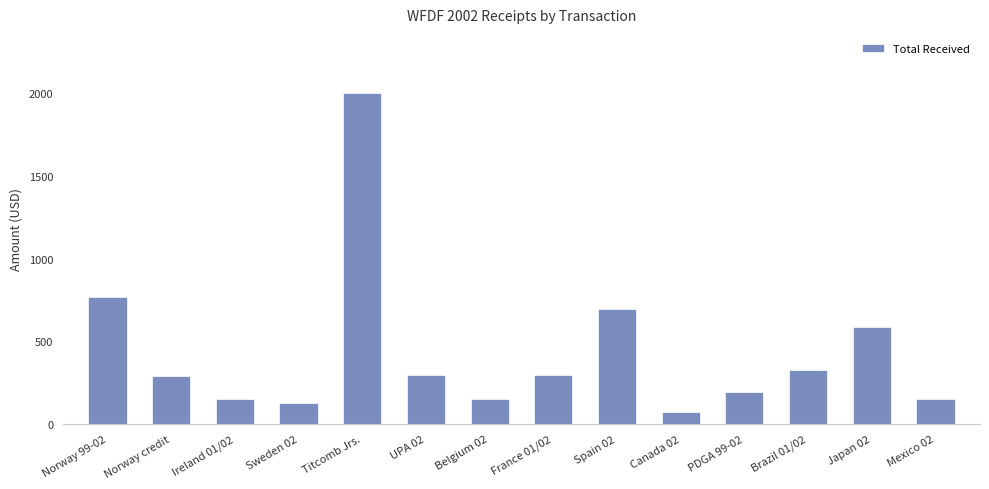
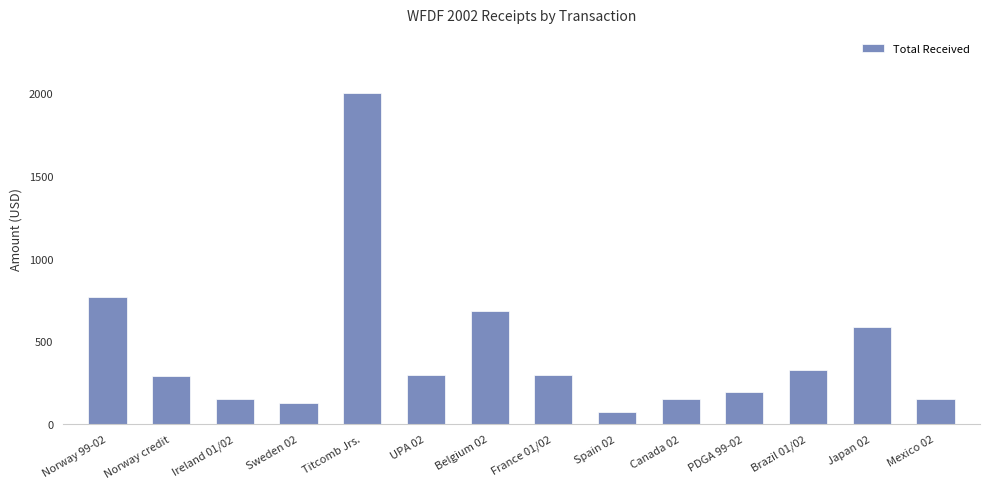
Belgium 02: 150 -> 690
Spain 02: 700 -> 80
Canada 02: 70 -> 150
